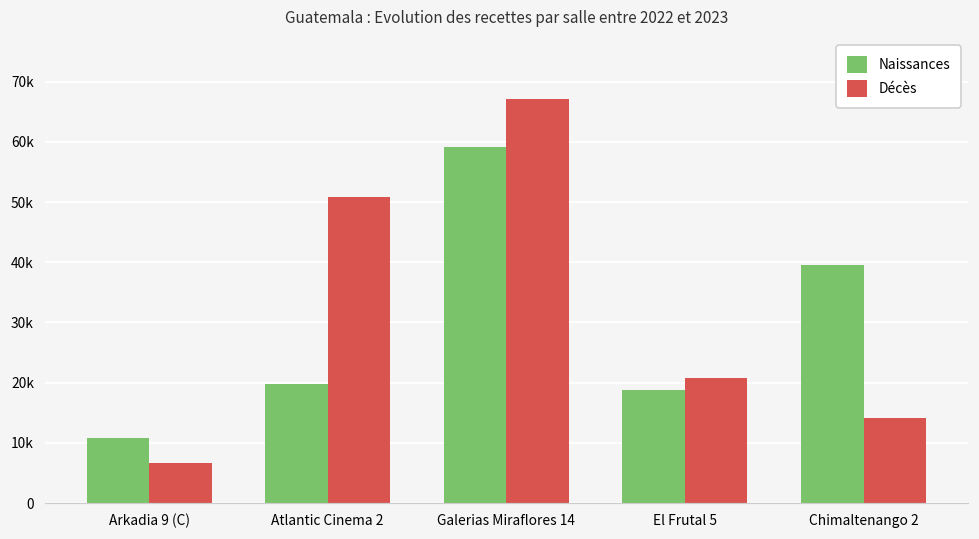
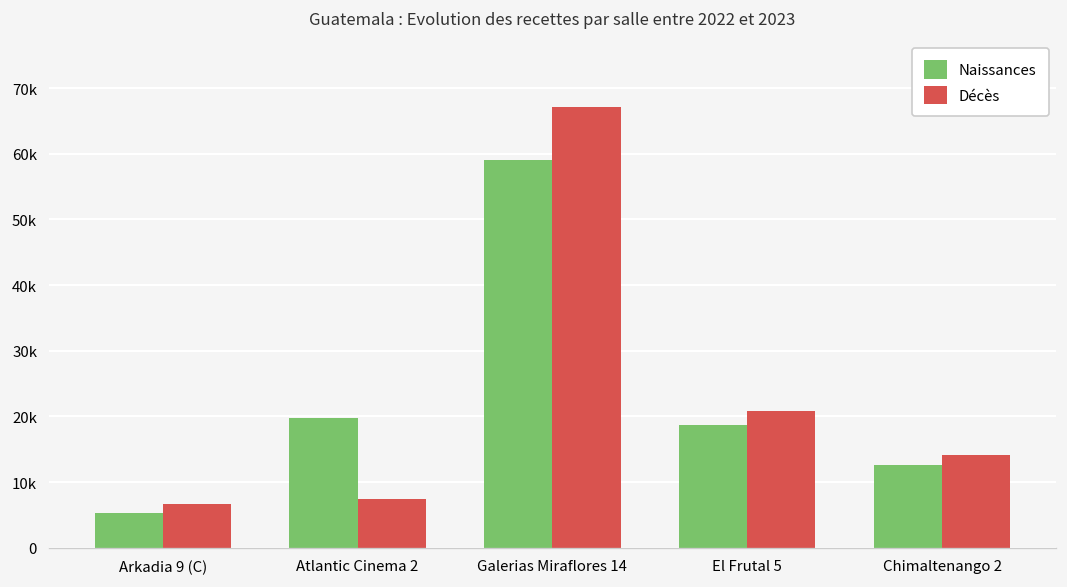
Naissances, Arkadia 9 (C): 11000 -> 5000
Décès, Atlantic Cinema 2: 51000 -> 7000
Naissances, Chimaltenango 2: 40000 -> 13000
